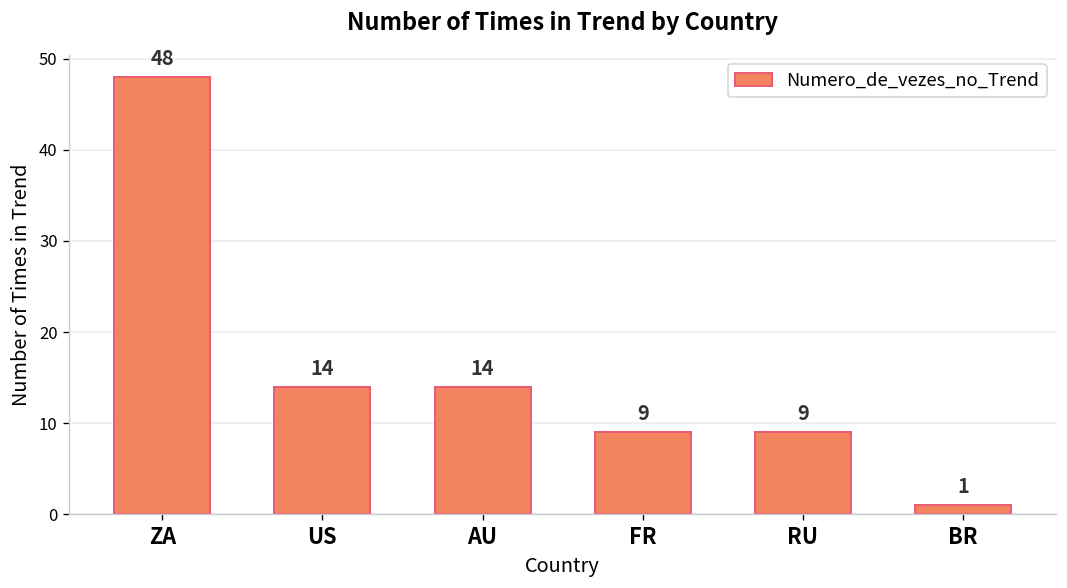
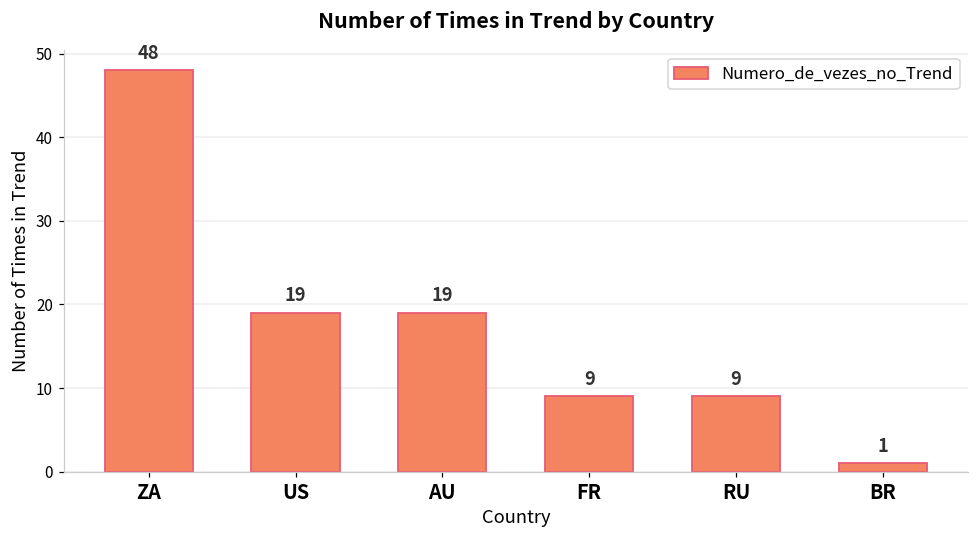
US: 14 -> 19
AU: 14 -> 19
